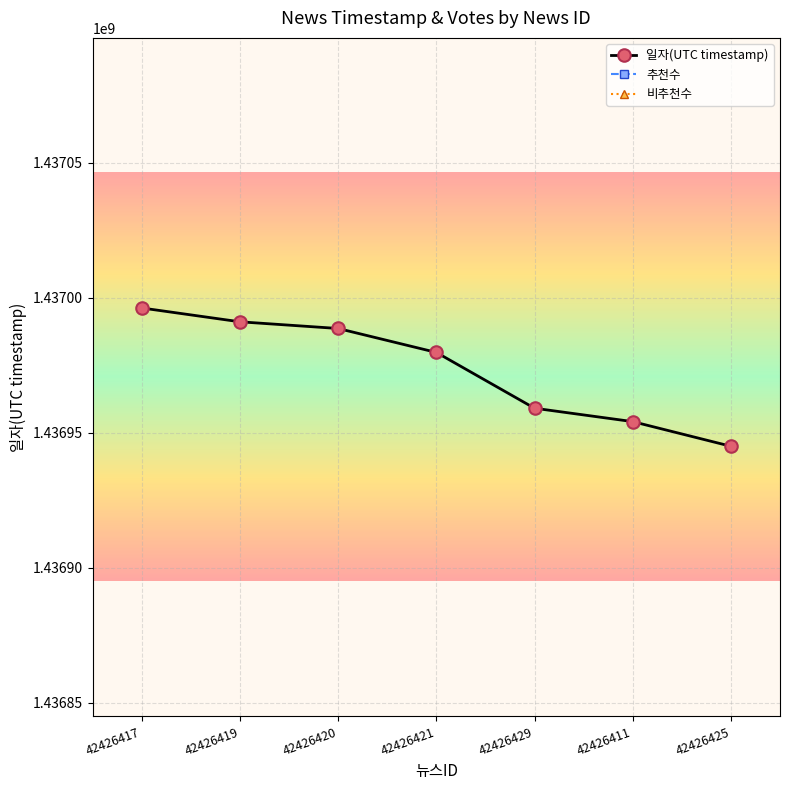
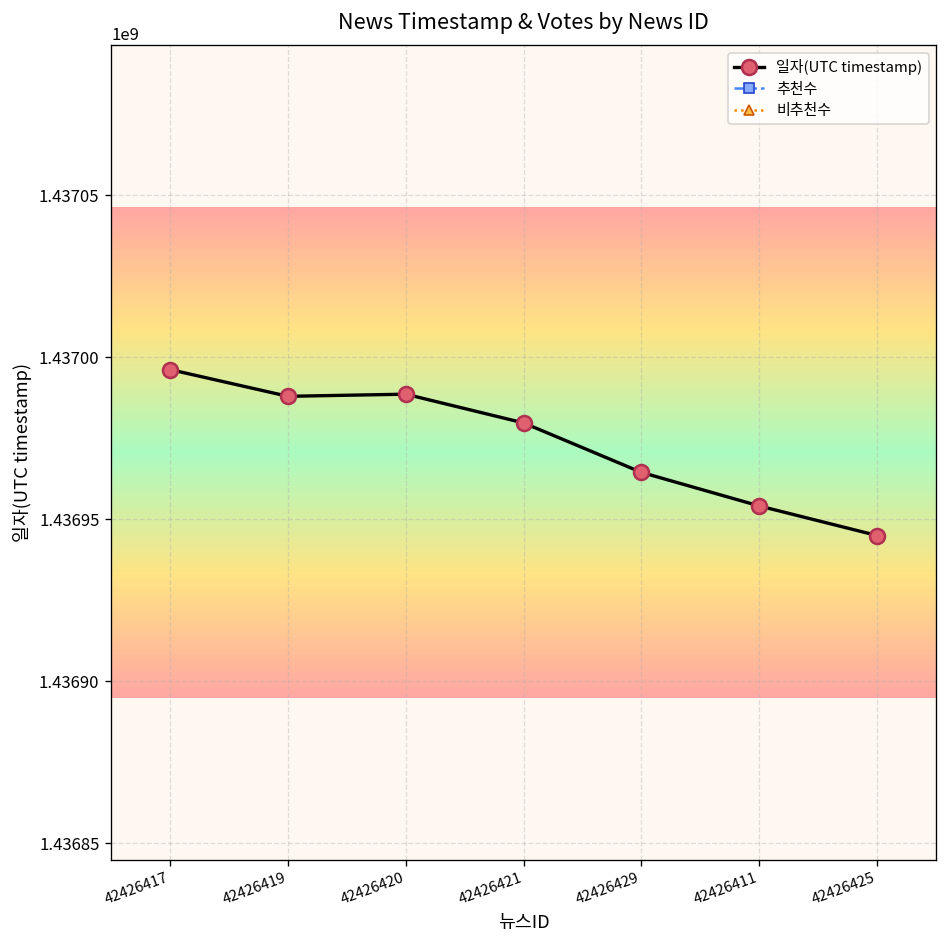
일자(UTC timestamp), 42426419: 1436991000 -> 1436988000
일자(UTC timestamp), 42426429: 1436959000 -> 1436964000
